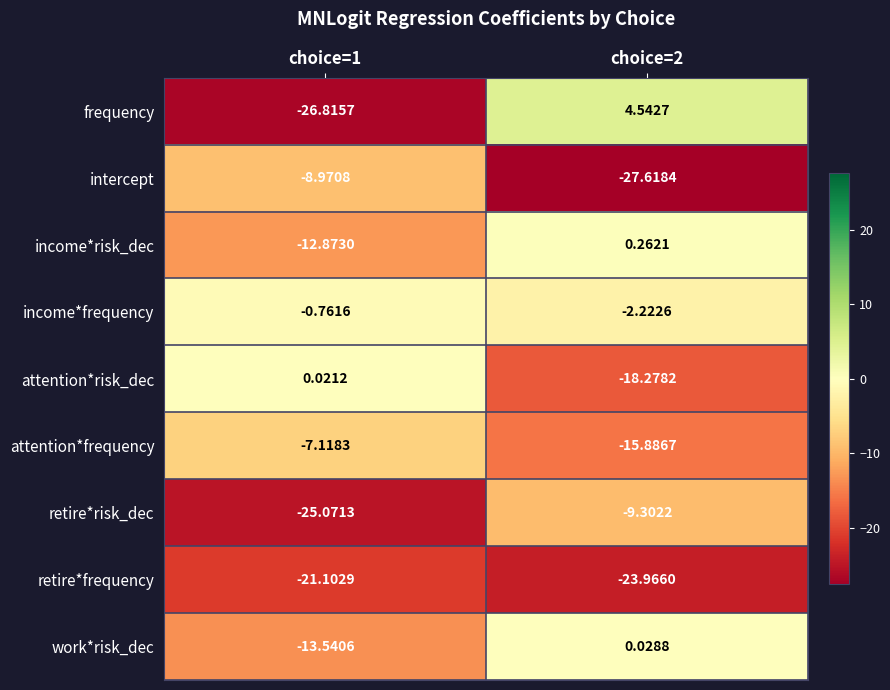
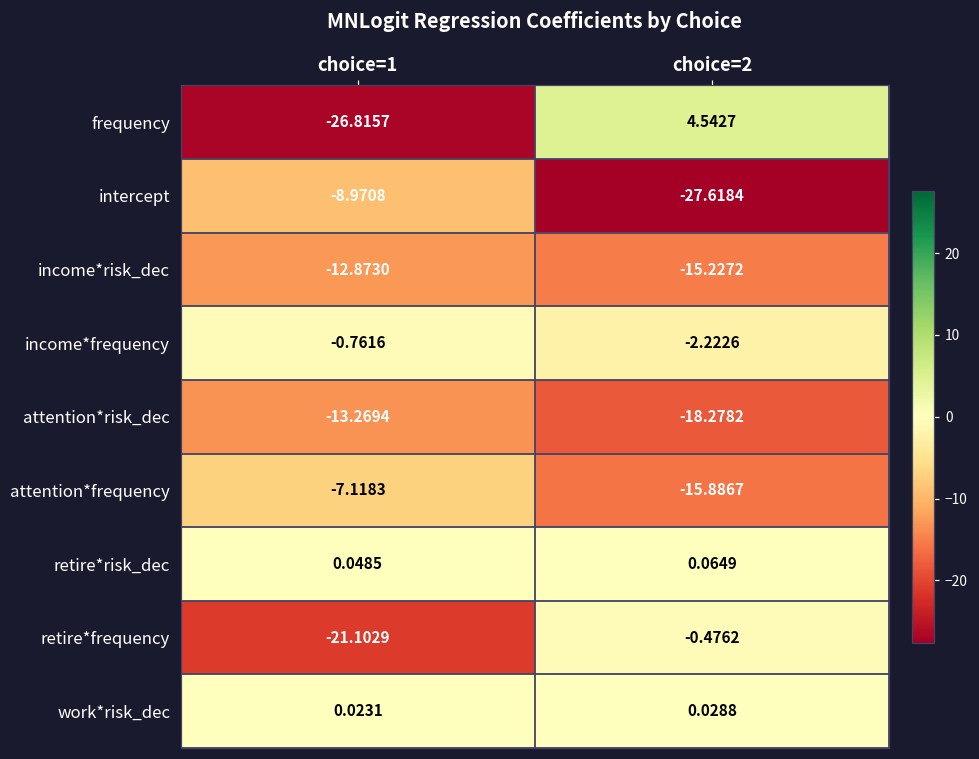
income*risk_dec, choice=2: 0.2621 -> -15.2272
attention*risk_dec, choice=1: 0.0212 -> -13.2694
retire*risk_dec, choice=1: -25.0713 -> 0.0485
retire*risk_dec, choice=2: -9.3022 -> 0.0649
retire*frequency, choice=2: -23.9660 -> -0.4762
work*risk_dec, choice=1: -13.5406 -> 0.0231
